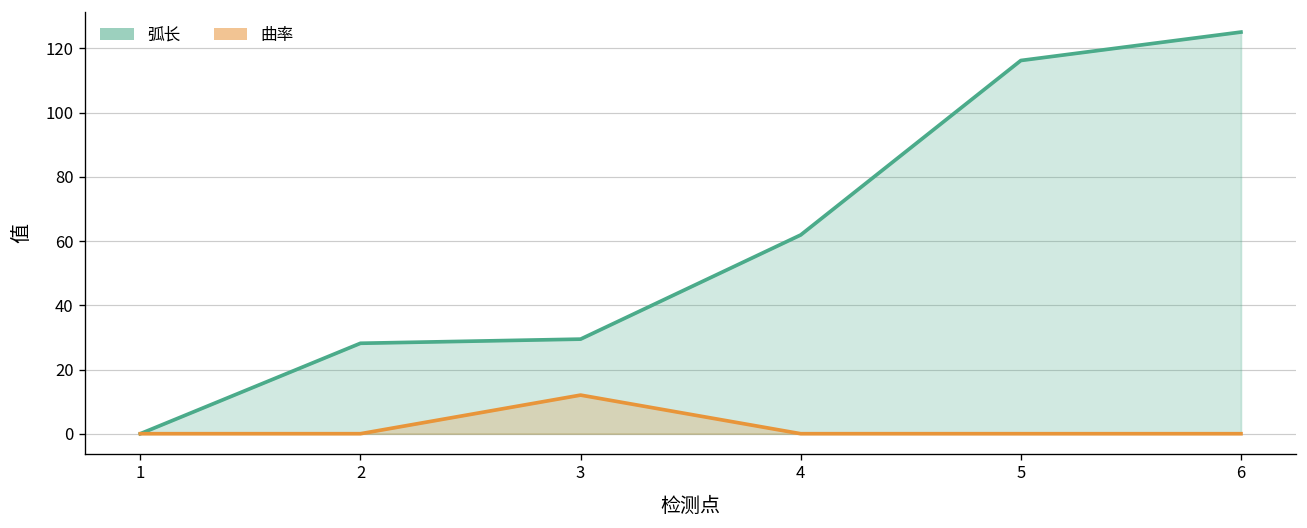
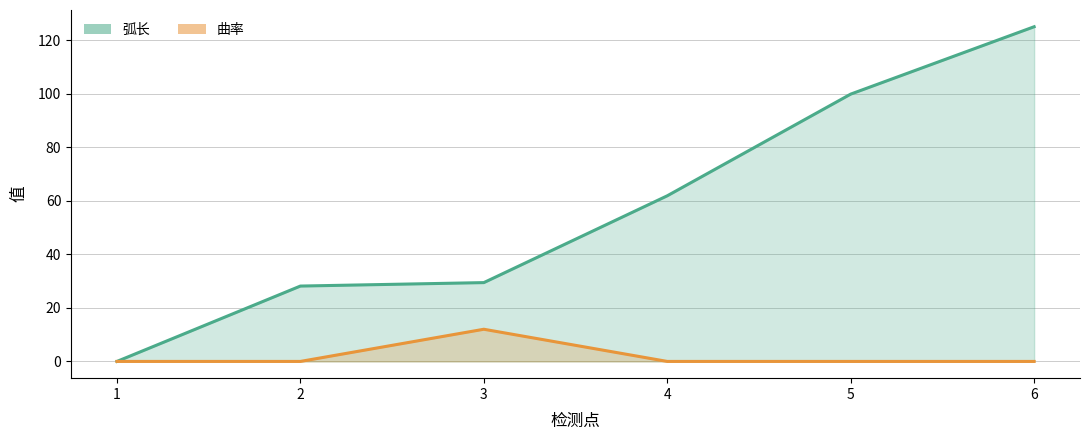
弧长, 5: 116 -> 100
